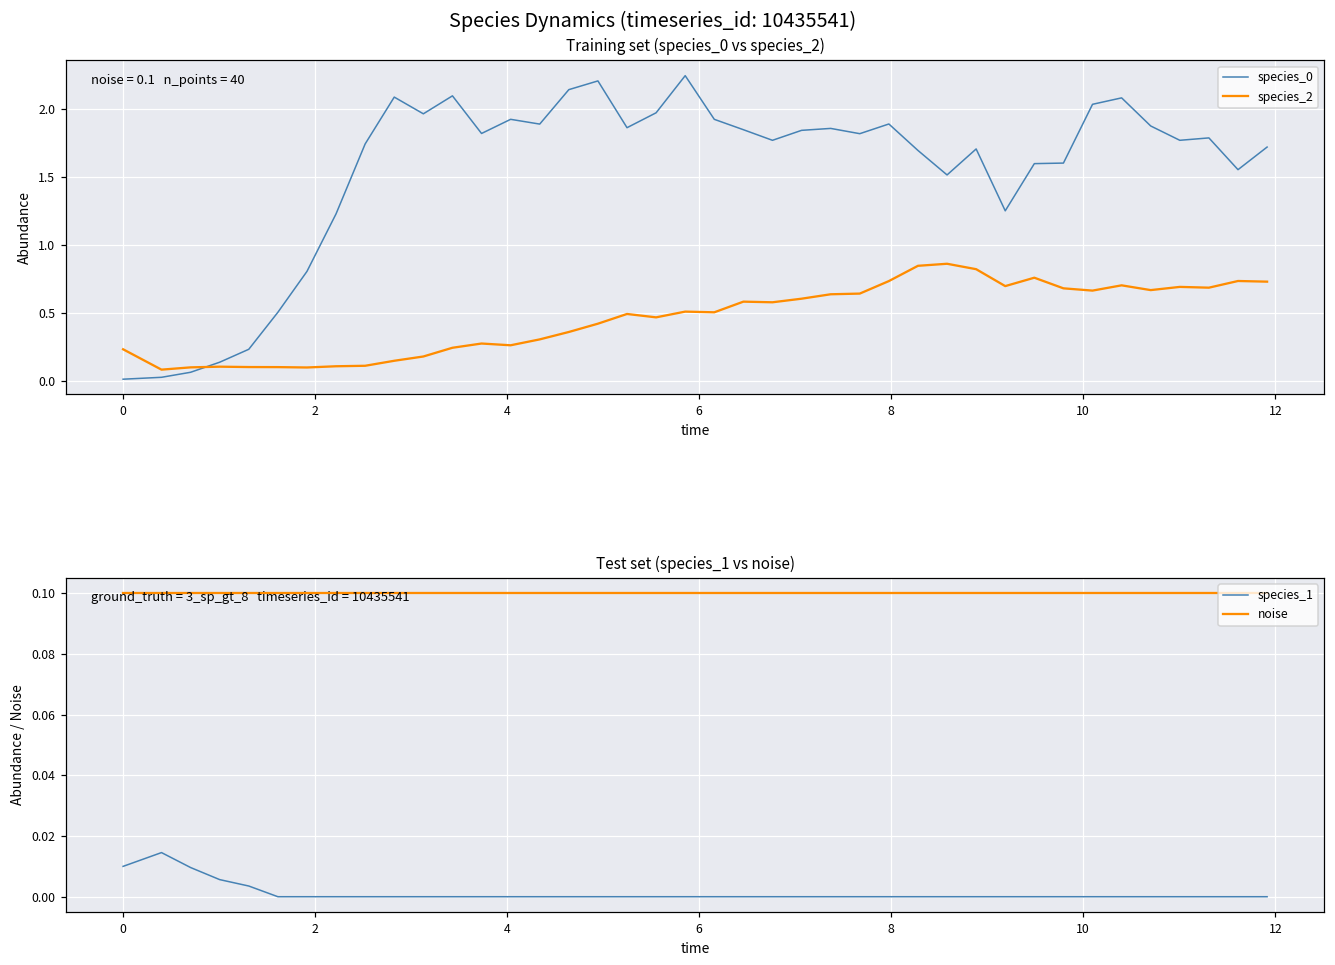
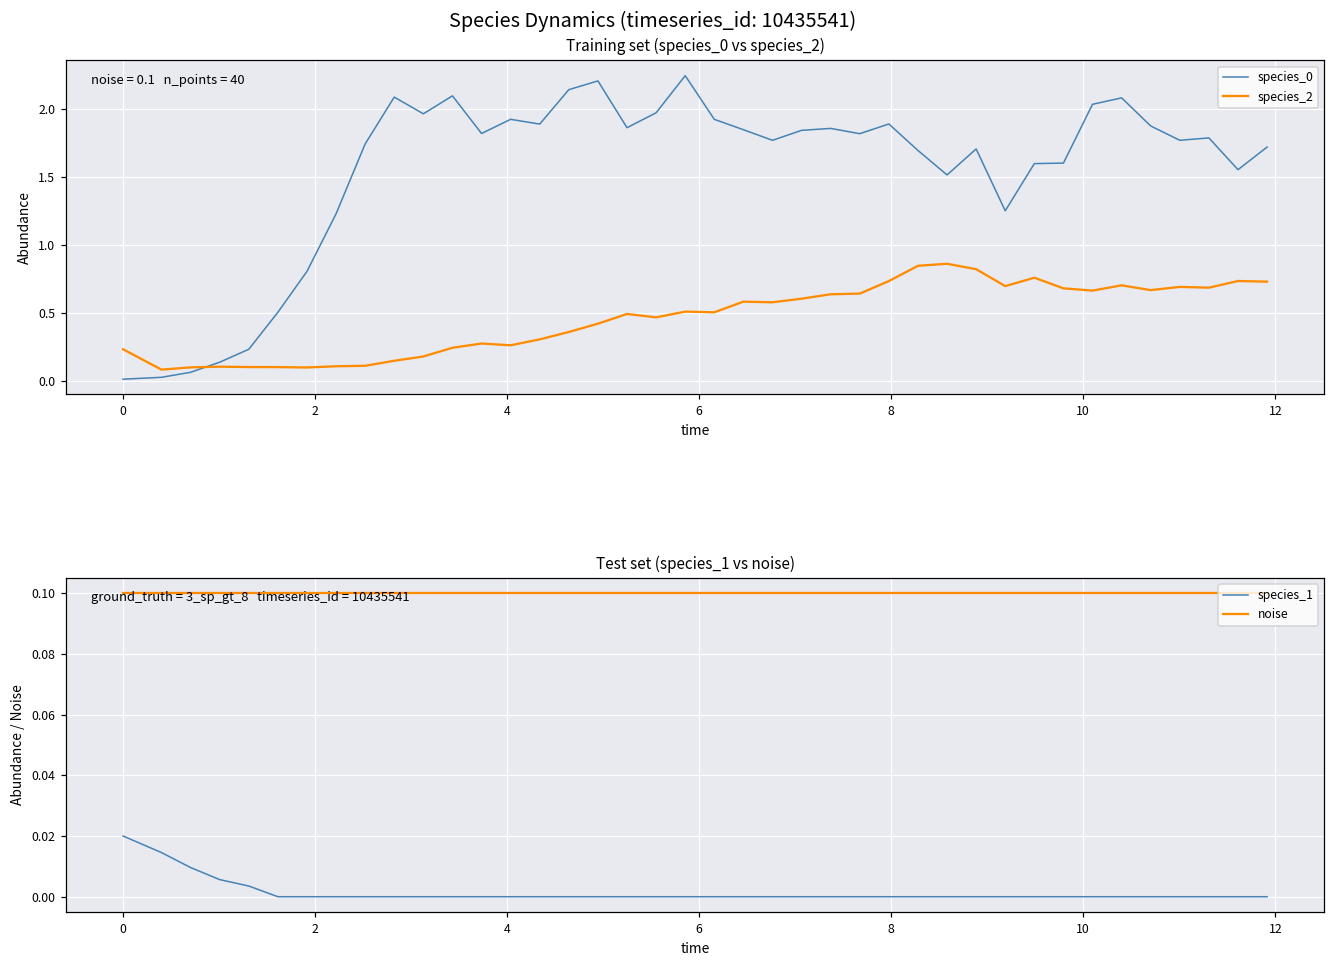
Test set (species_1 vs noise), species_1, 0: 0.01 -> 0.02
